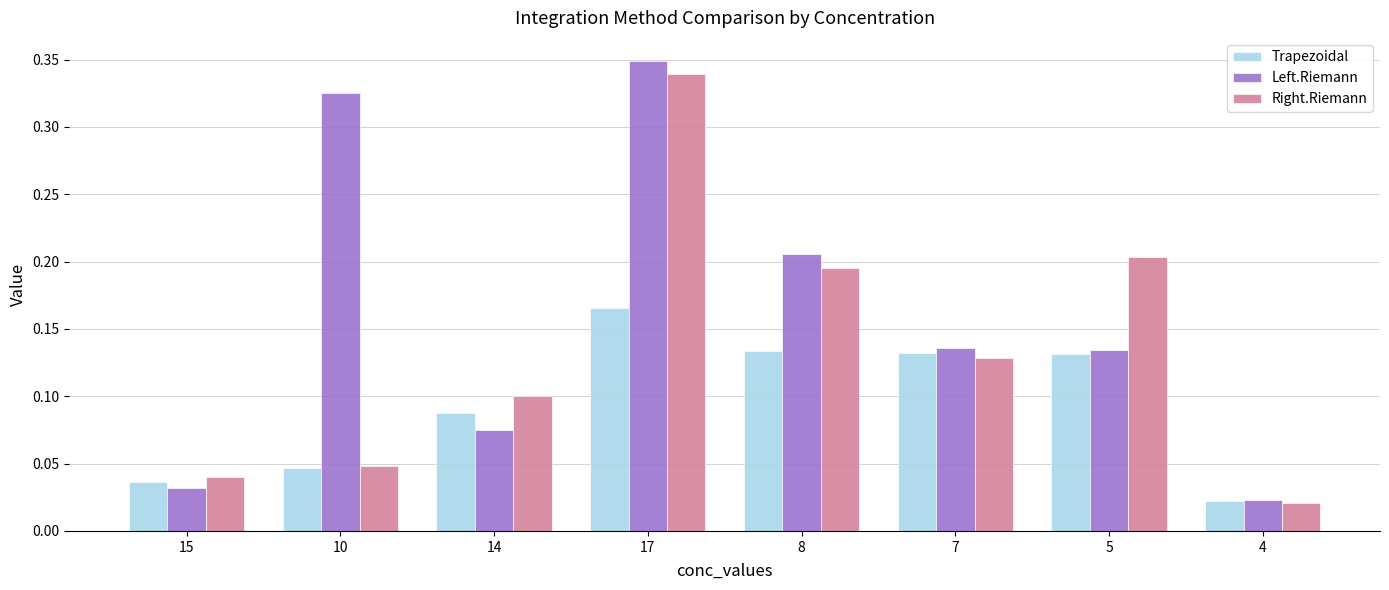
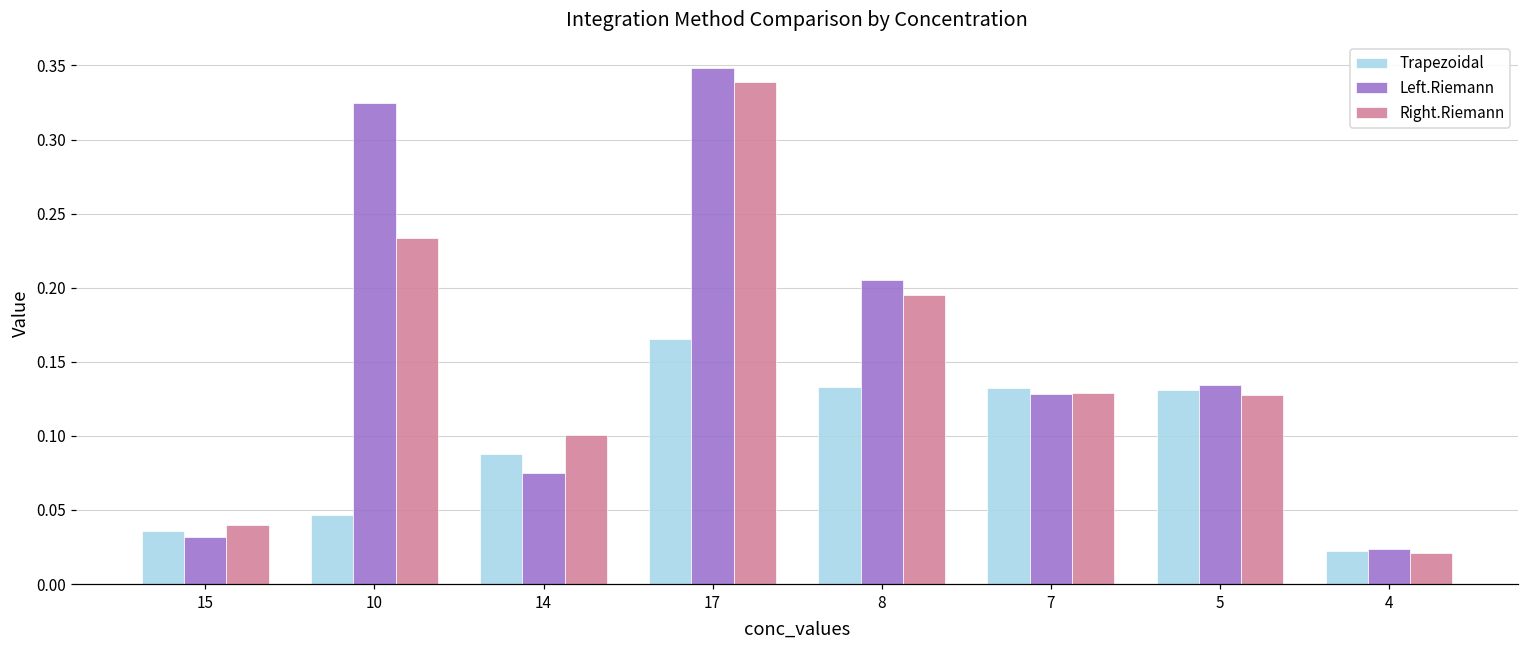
Right.Riemann, 10: 0.048 -> 0.233
Left.Riemann, 7: 0.136 -> 0.128
Right.Riemann, 5: 0.203 -> 0.128
